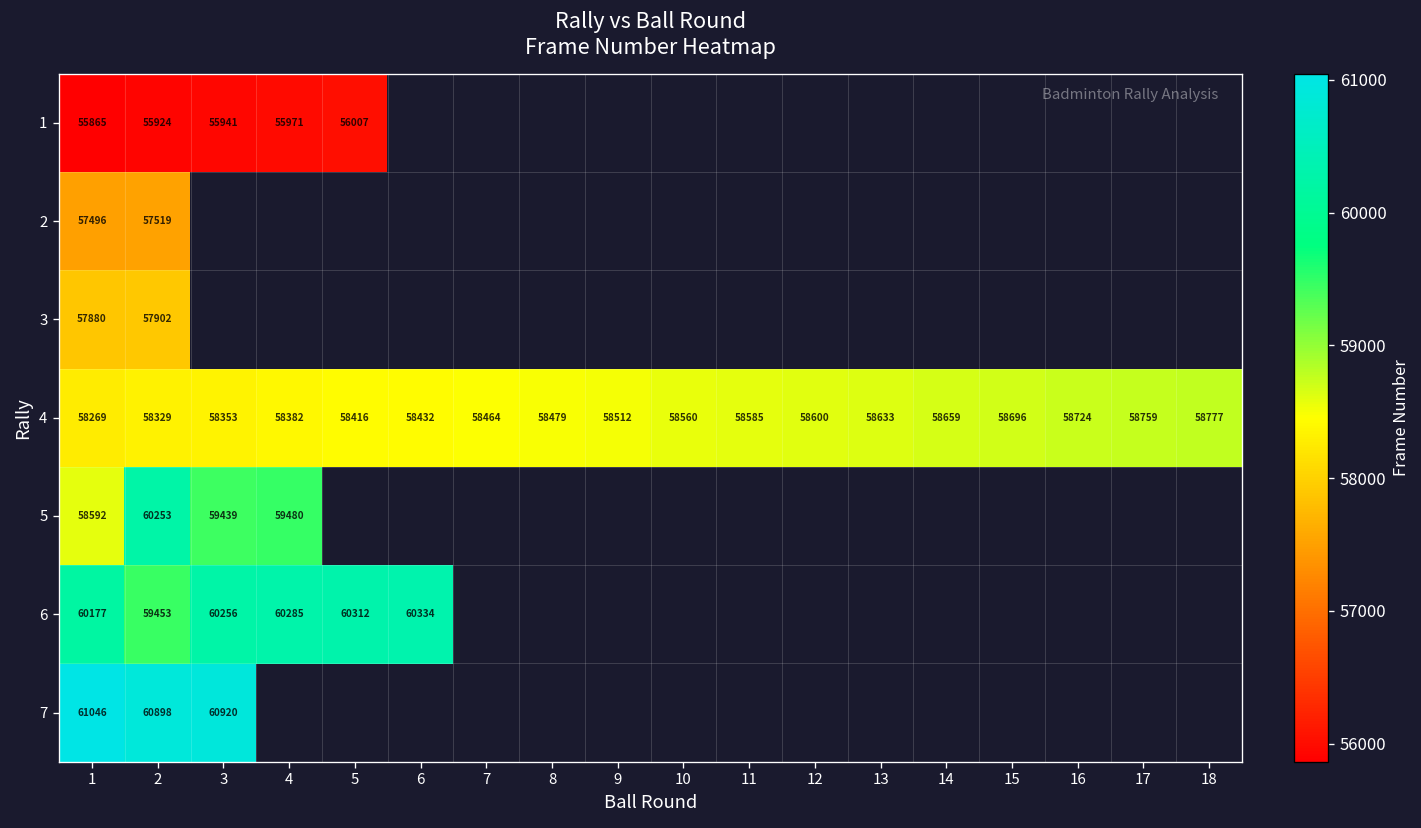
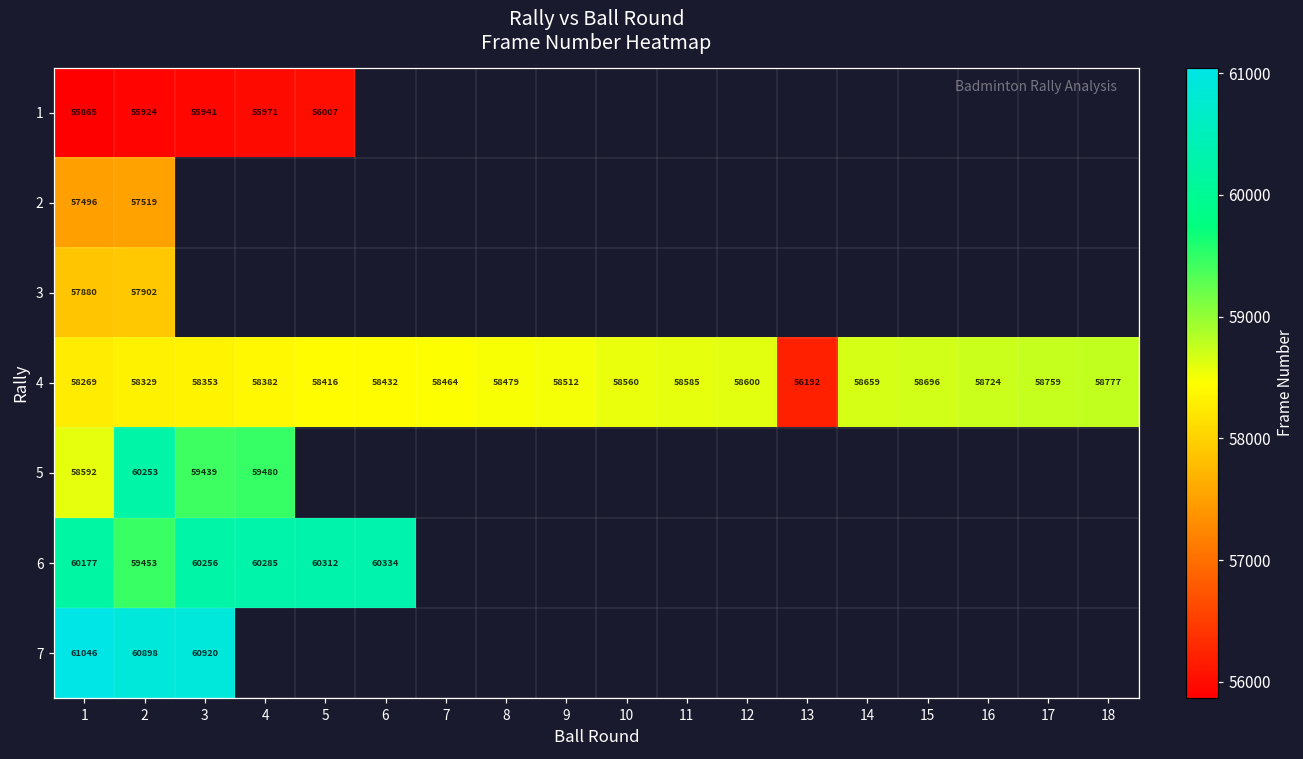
4, 13: 58633 -> 56192
